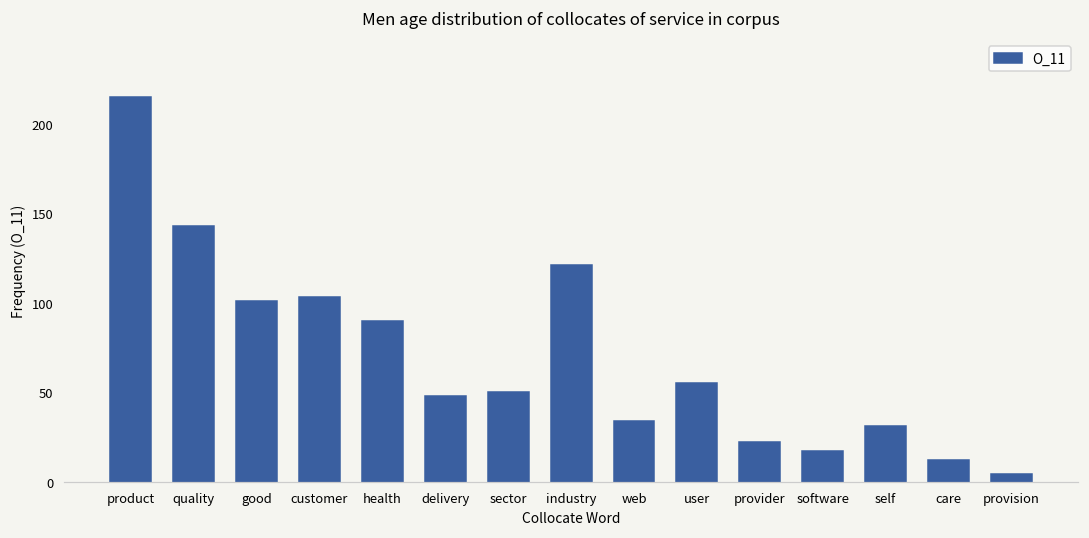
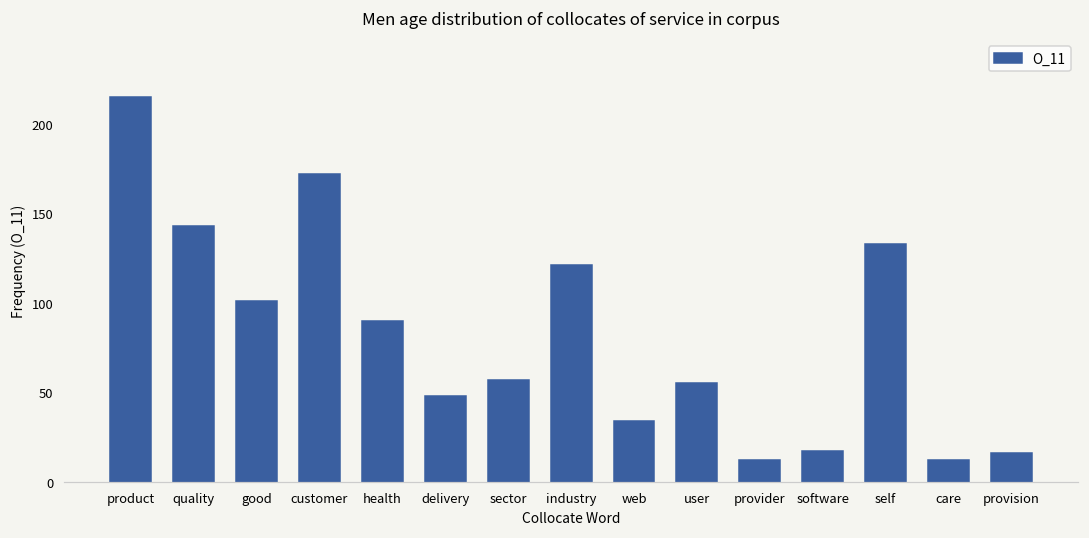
customer: 103 -> 172
sector: 50 -> 57
provider: 22 -> 12
self: 31 -> 133
provision: 4 -> 16
